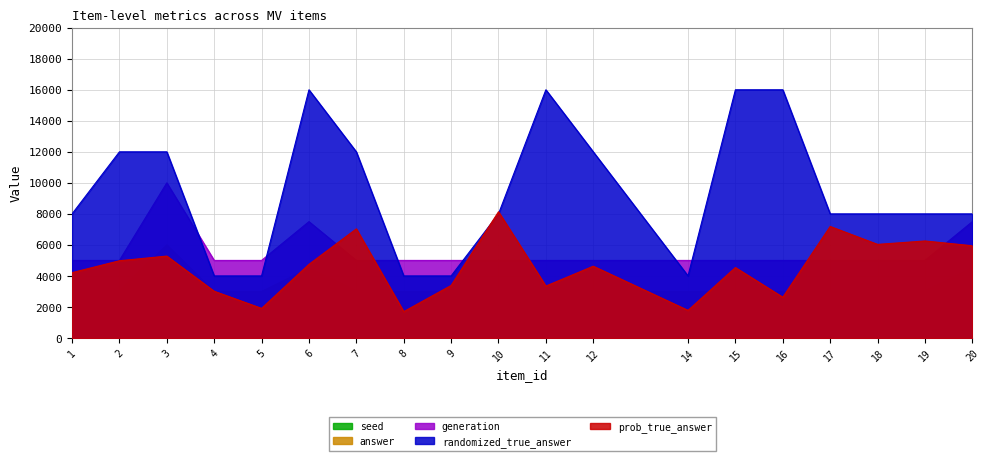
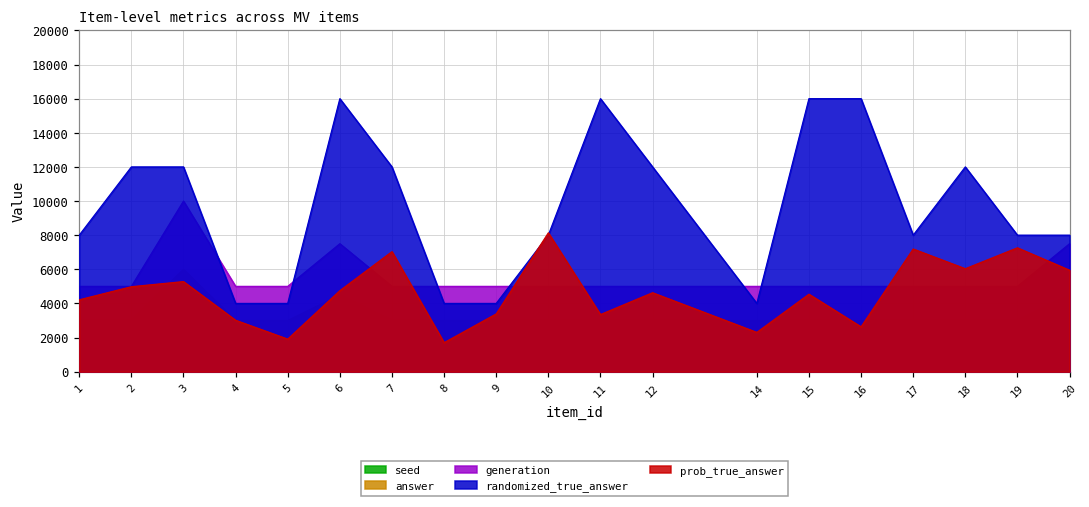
prob_true_answer, 14: 1800 -> 2300
randomized_true_answer, 18: 8000 -> 12000
prob_true_answer, 19: 6300 -> 7300
